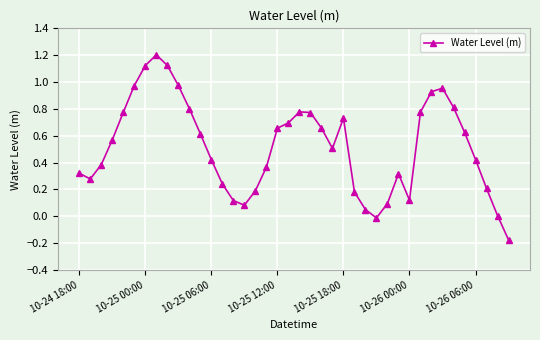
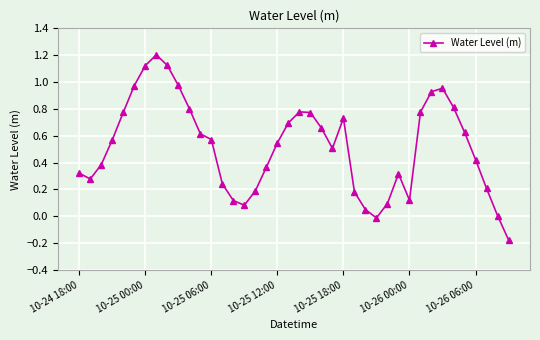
10-25 06:00: 0.42 -> 0.57
10-25 12:00: 0.66 -> 0.55
